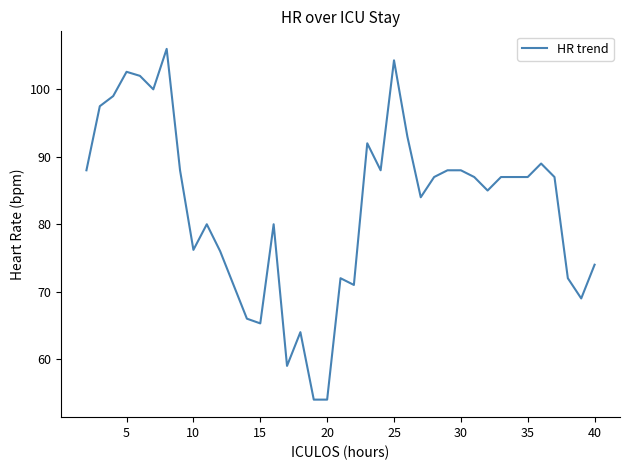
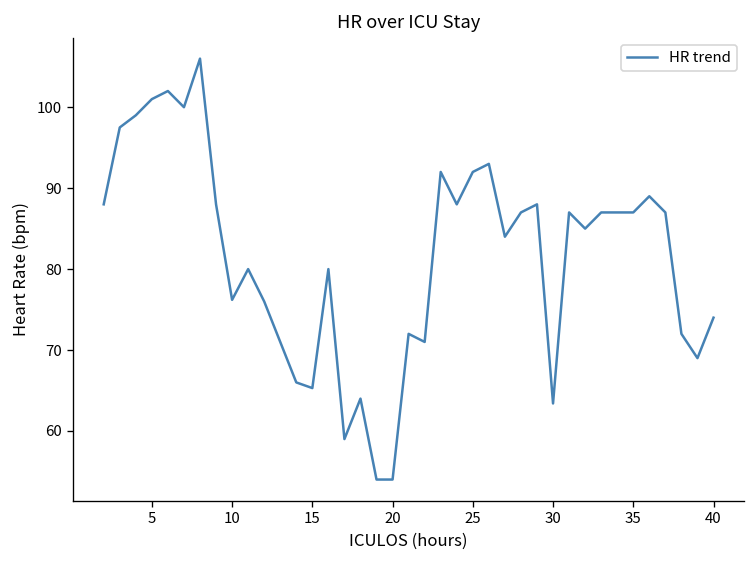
5: 103 -> 101
25: 104 -> 92
30: 88 -> 63
